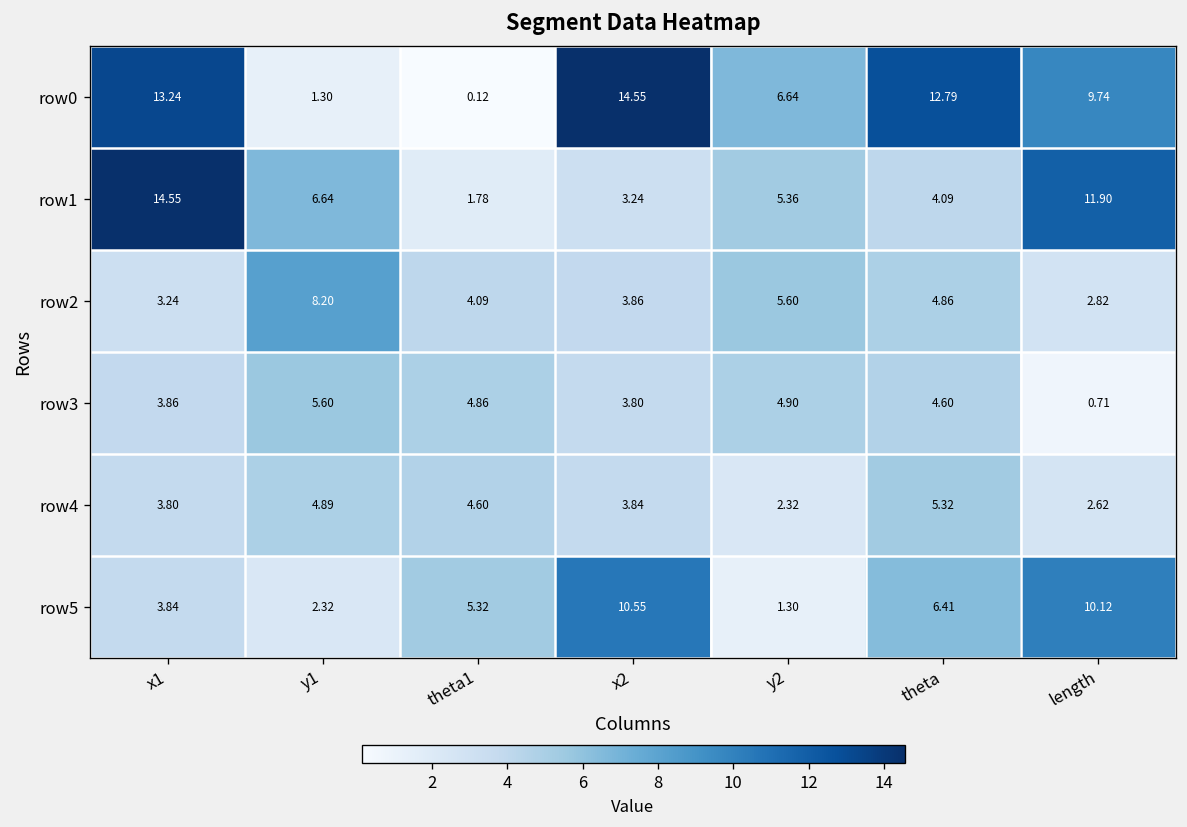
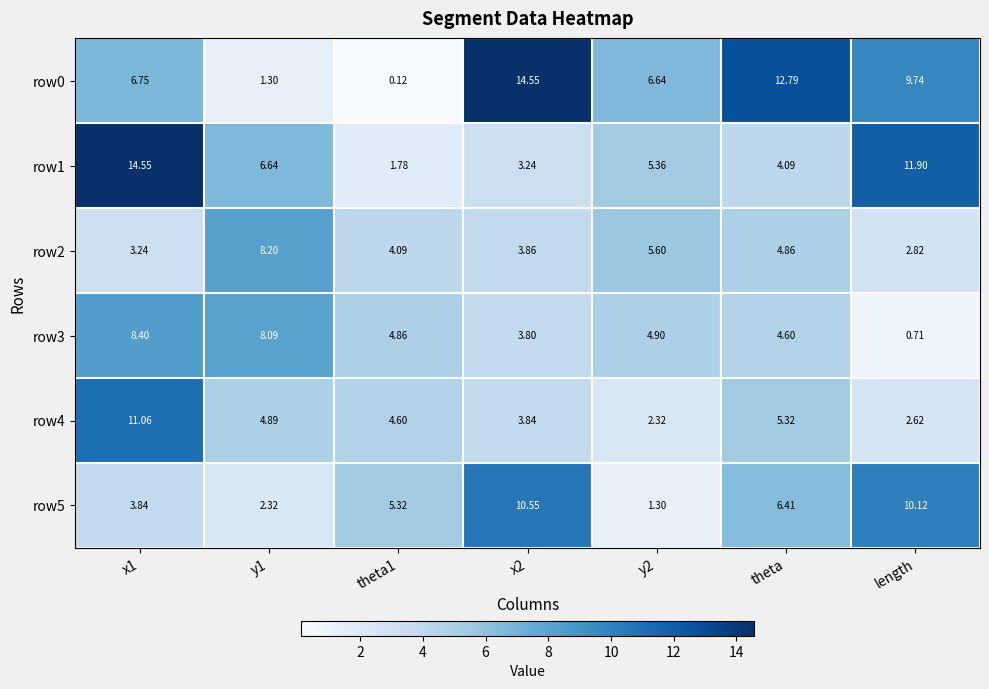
row0, x1: 13.24 -> 6.75
row3, x1: 3.86 -> 8.40
row3, y1: 5.60 -> 8.09
row4, x1: 3.80 -> 11.06
